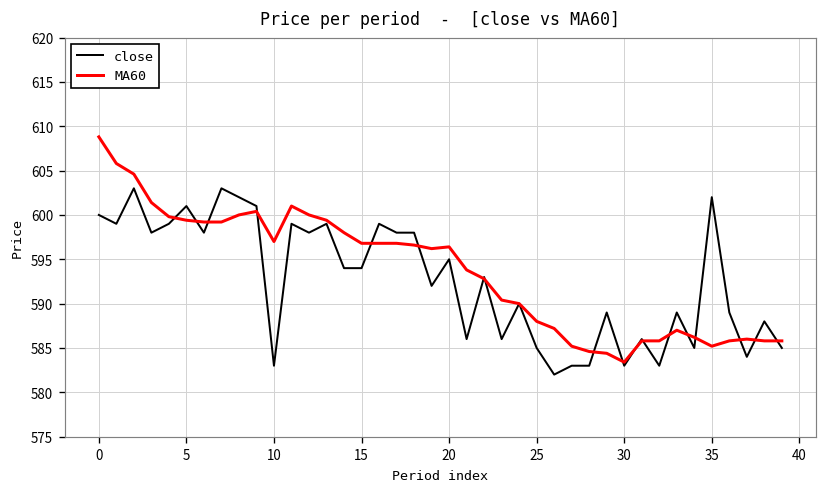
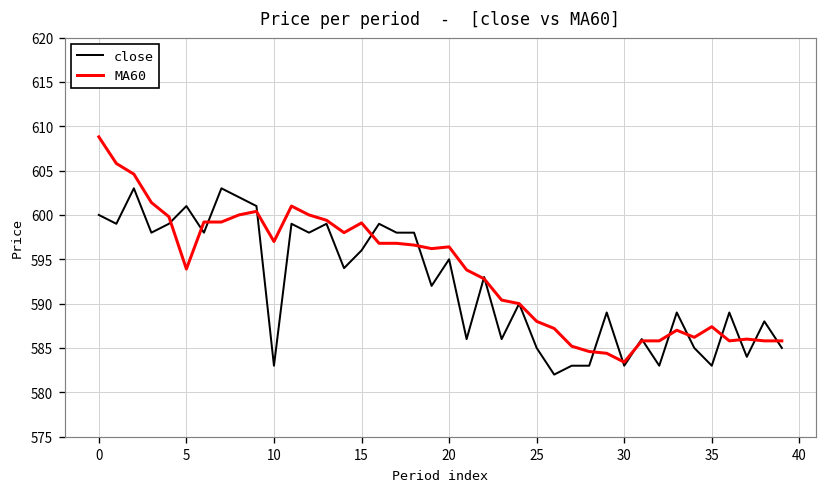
MA60, 5: 599 -> 594
close, 15: 594 -> 596
MA60, 15: 597 -> 599
close, 35: 602 -> 583
MA60, 35: 585 -> 587
